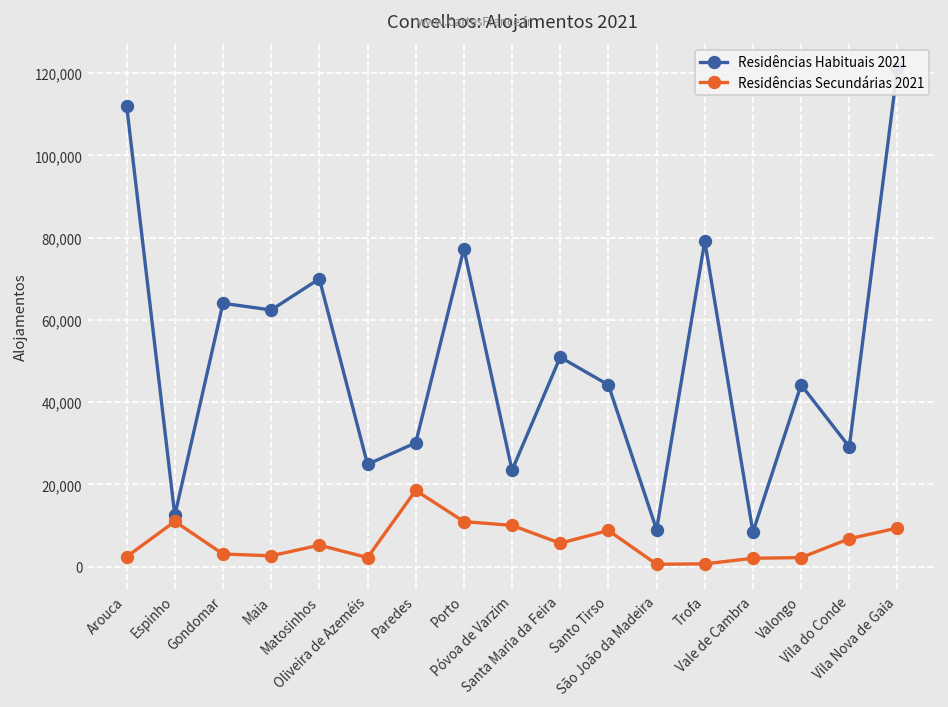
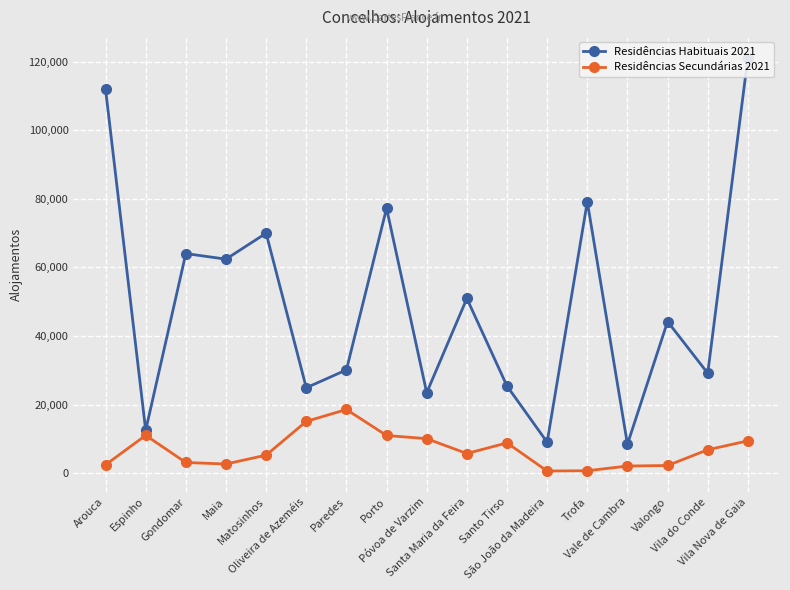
Residências Secundárias 2021, Oliveira de Azeméis: 2,000 -> 15,000
Residências Habituais 2021, Santo Tirso: 44,000 -> 25,000
